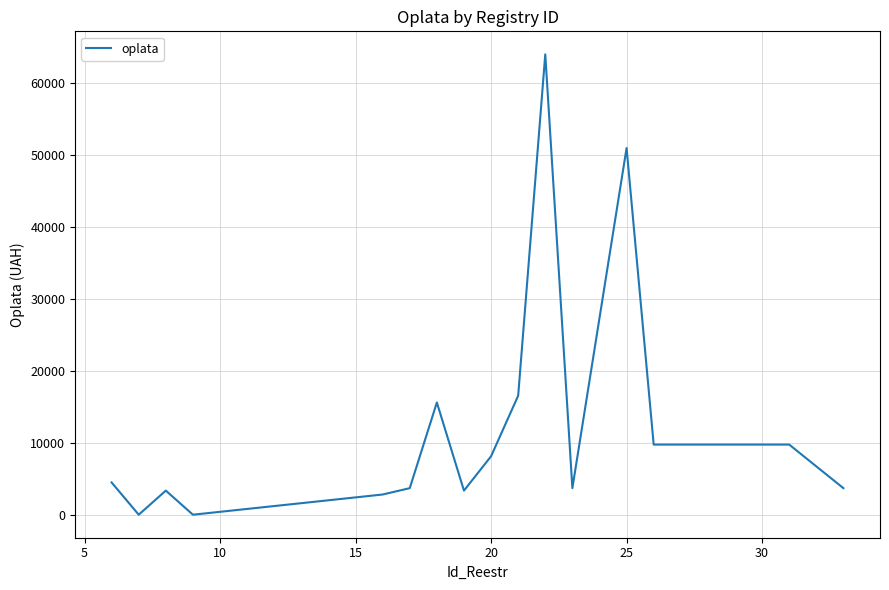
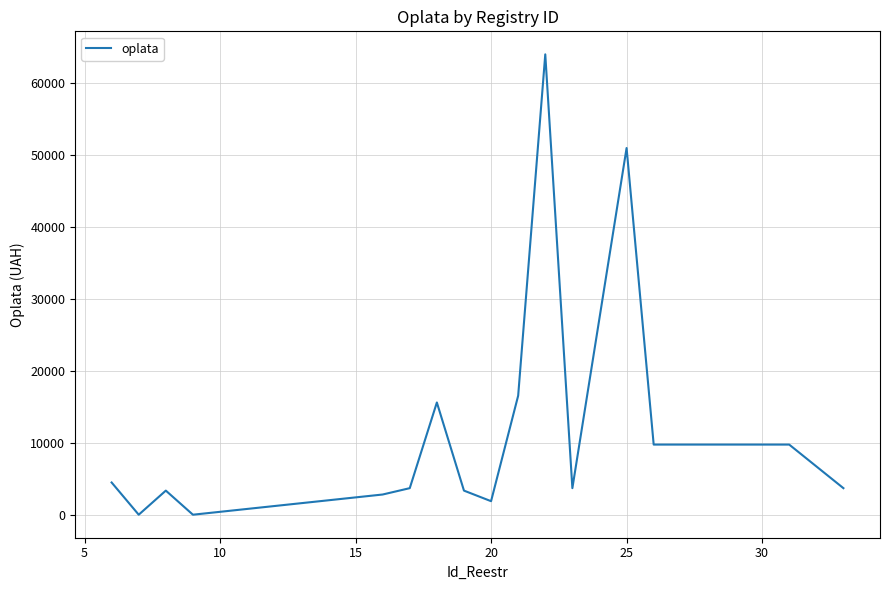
20: 8000 -> 2000
